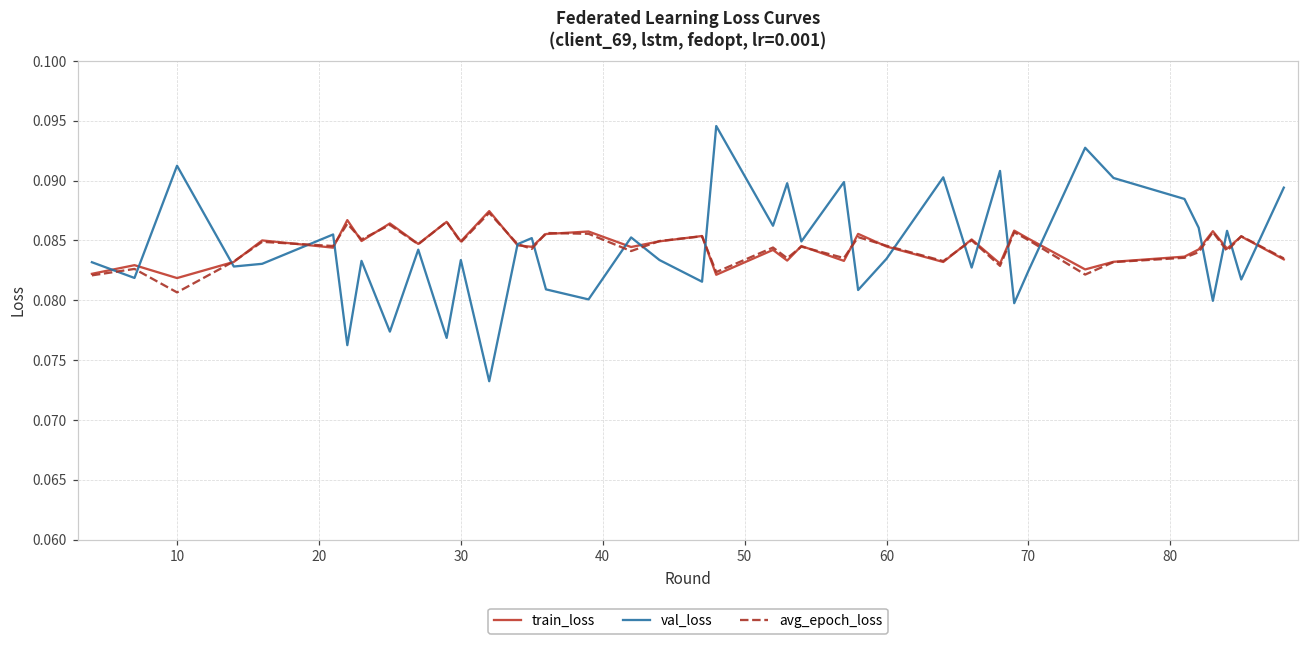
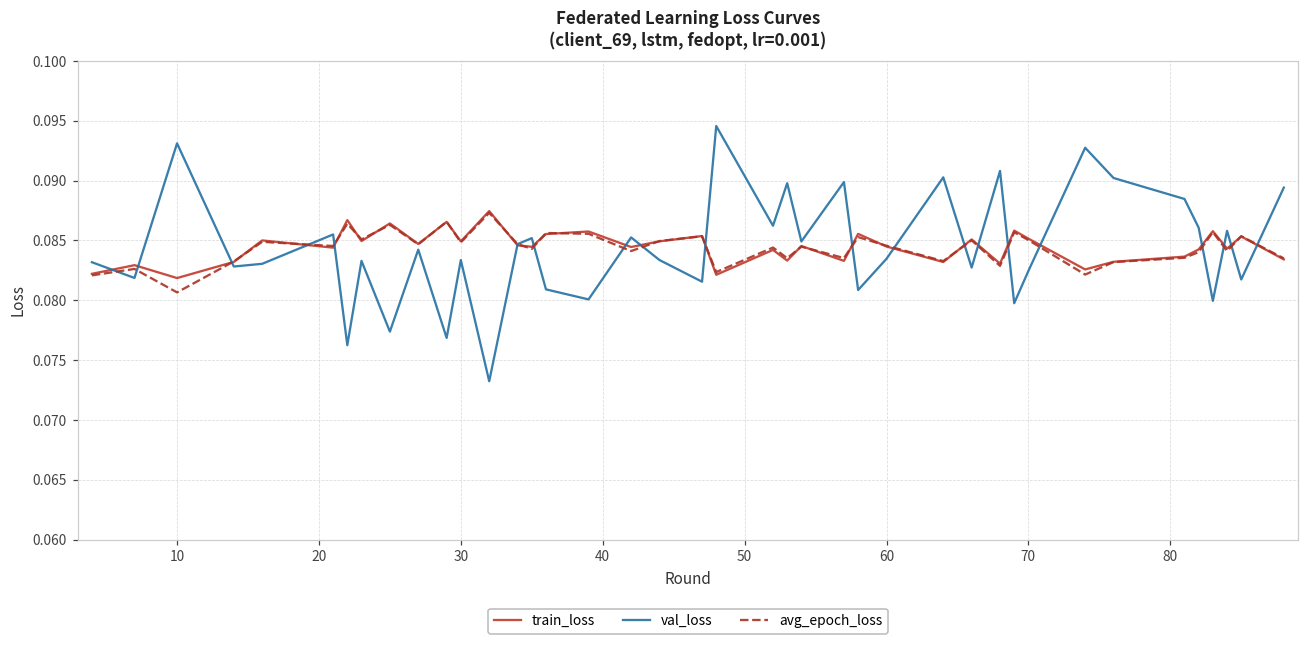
val_loss, 10: 0.0912 -> 0.0931
